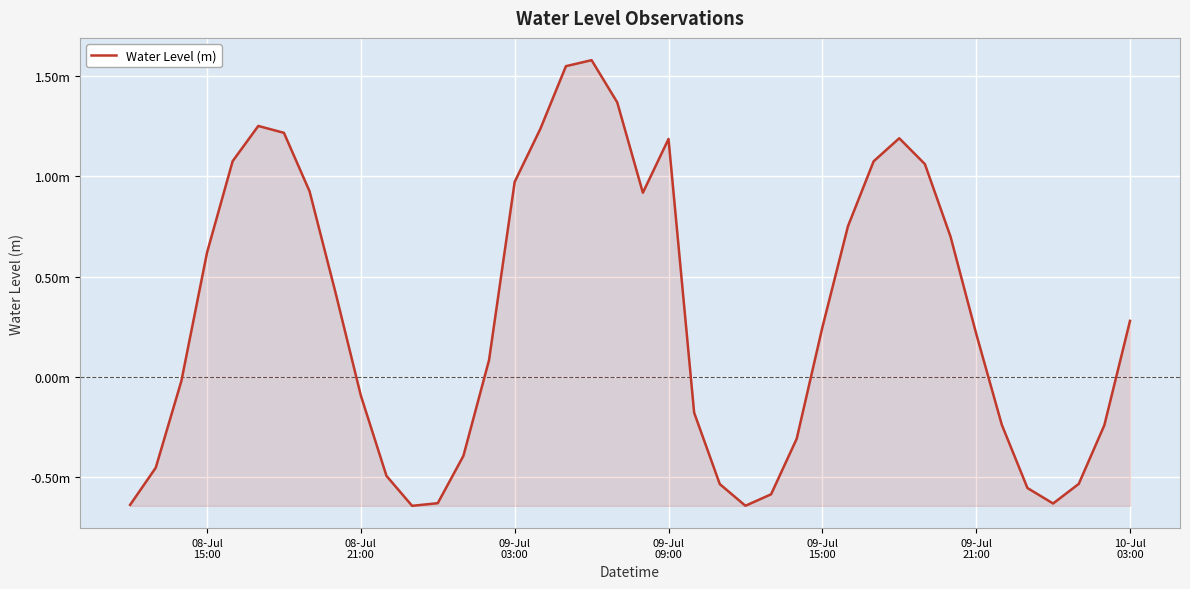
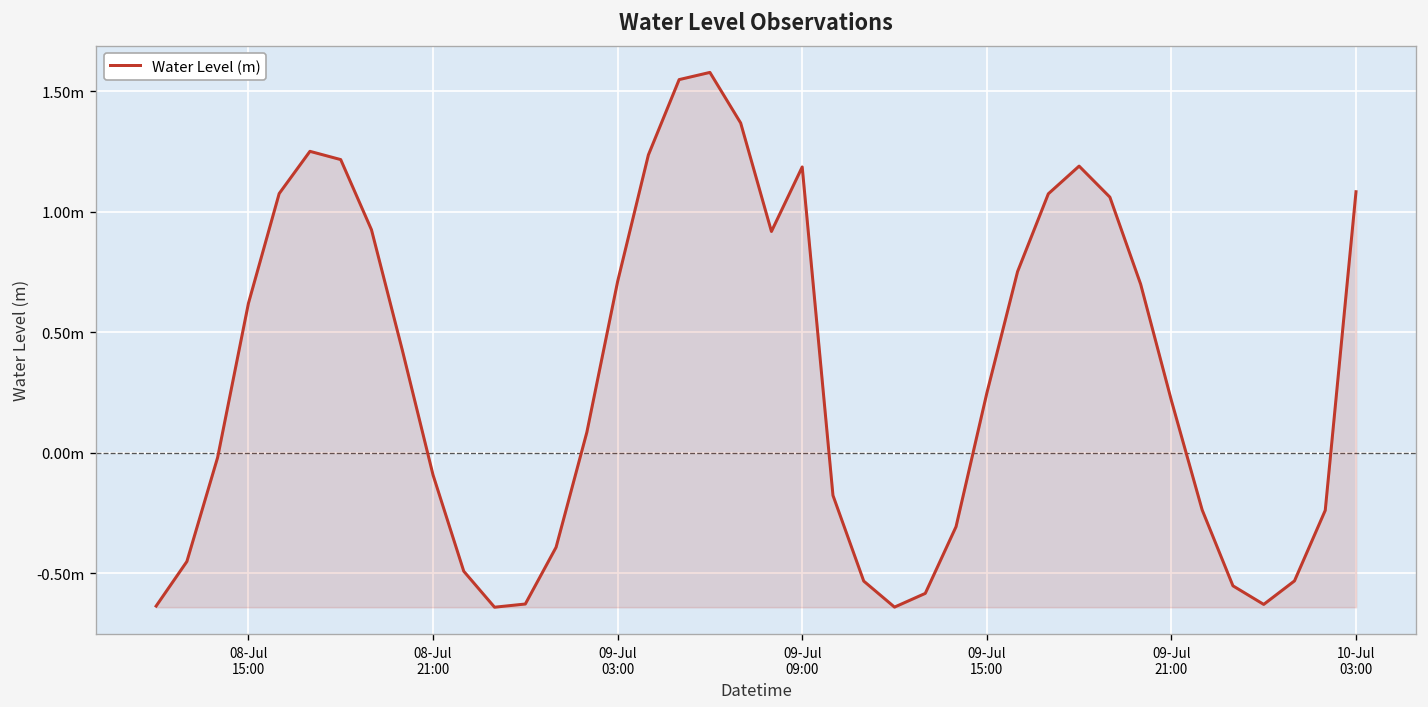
09-Jul 03:00: 0.97m -> 0.71m
10-Jul 03:00: 0.28m -> 1.08m
